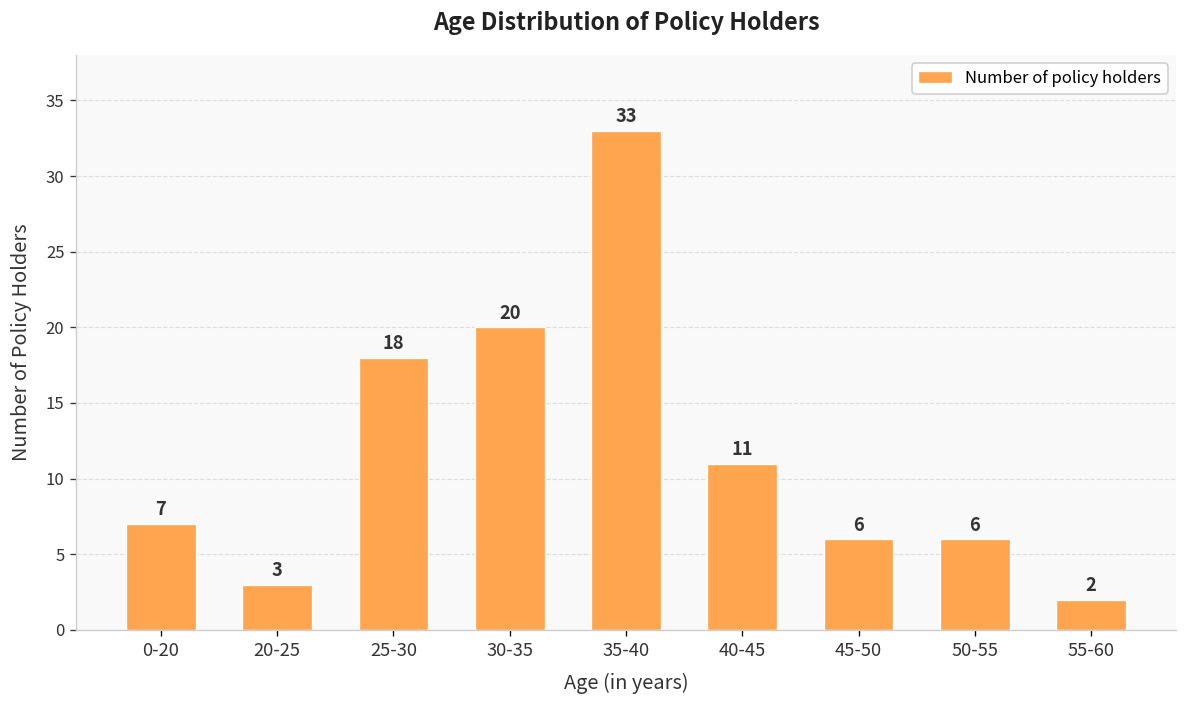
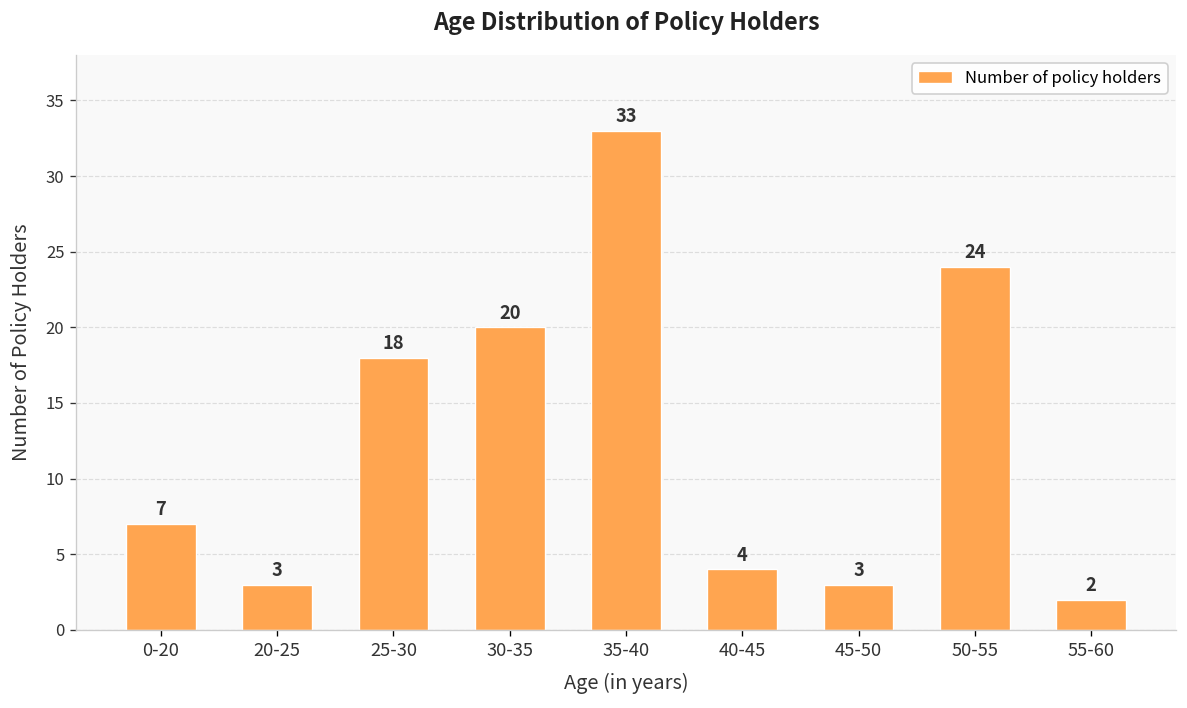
40-45: 11 -> 4
45-50: 6 -> 3
50-55: 6 -> 24
